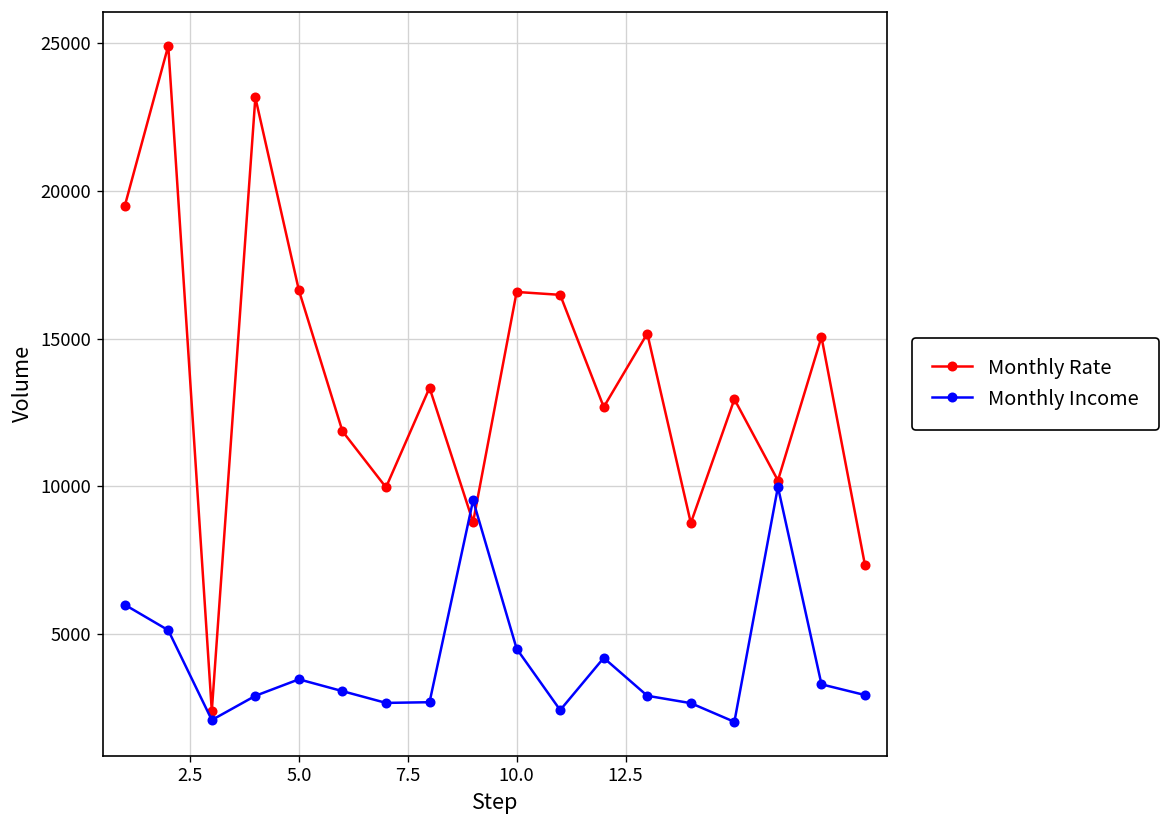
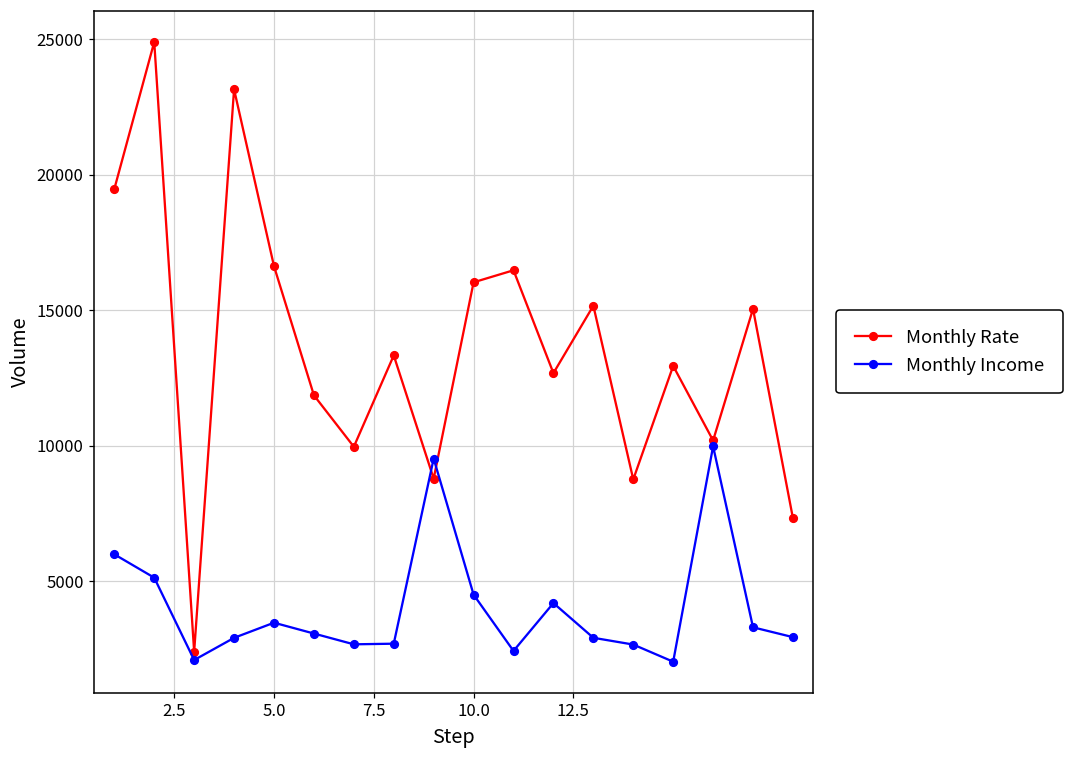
Monthly Rate, 10.0: 16600 -> 16000
